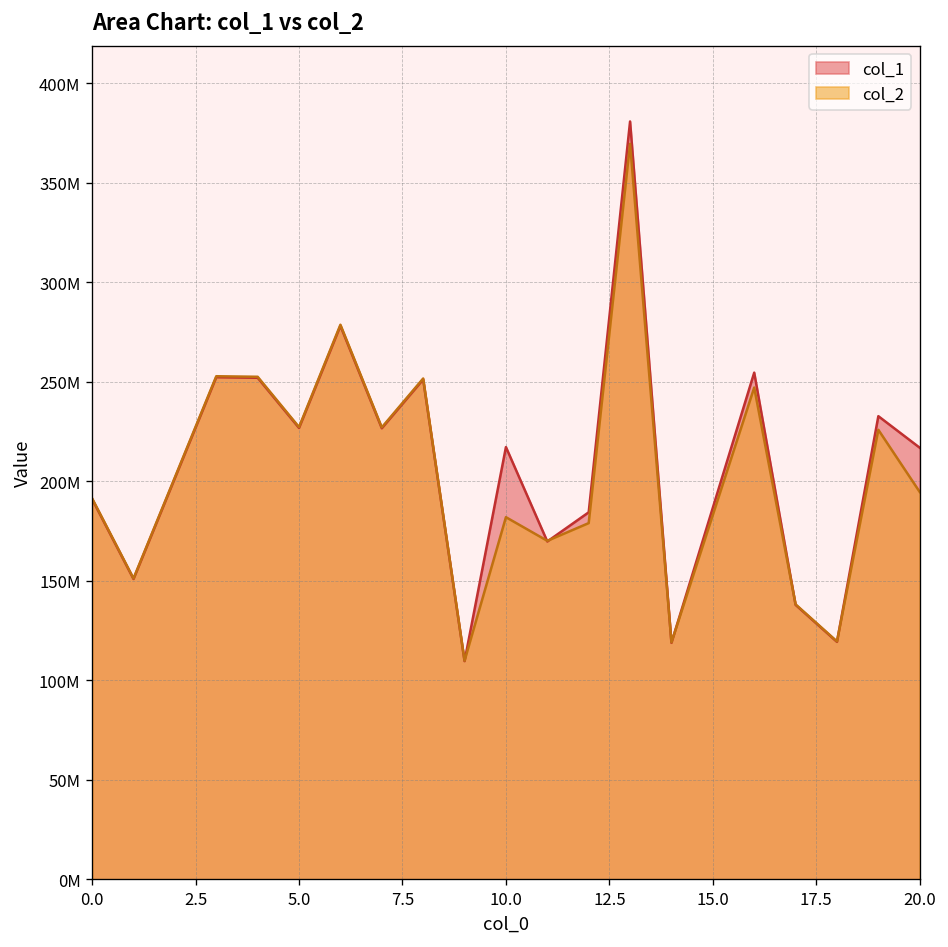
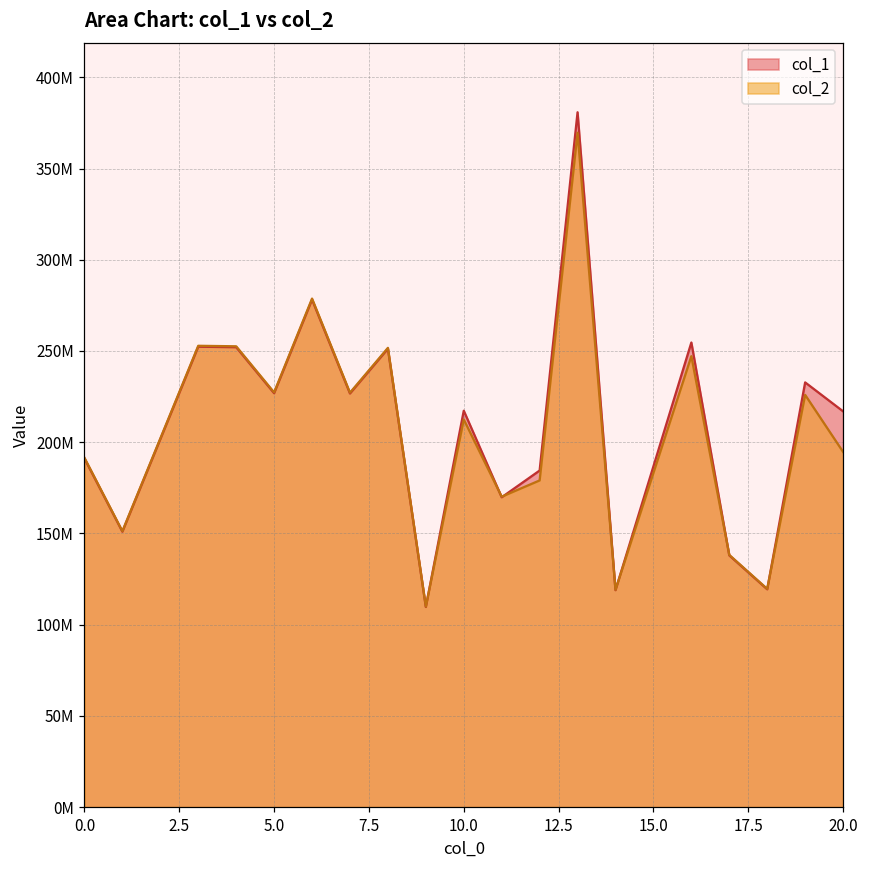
col_2, 10.0: 182000000 -> 212000000
